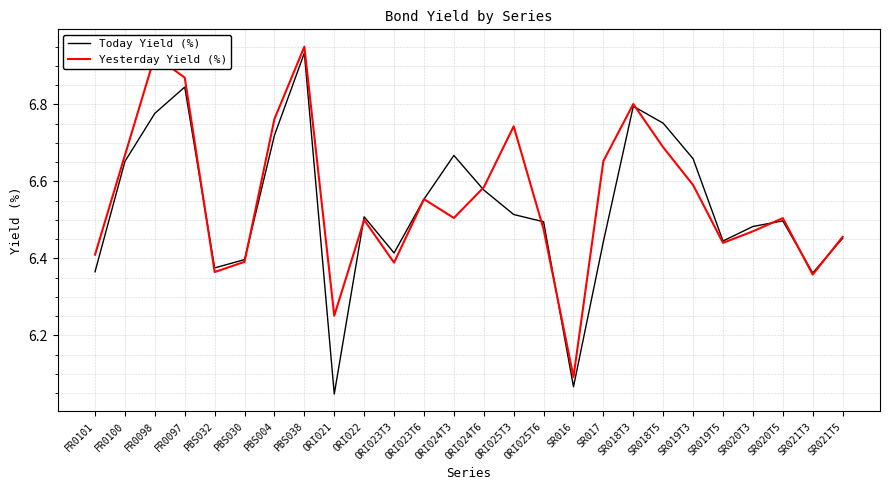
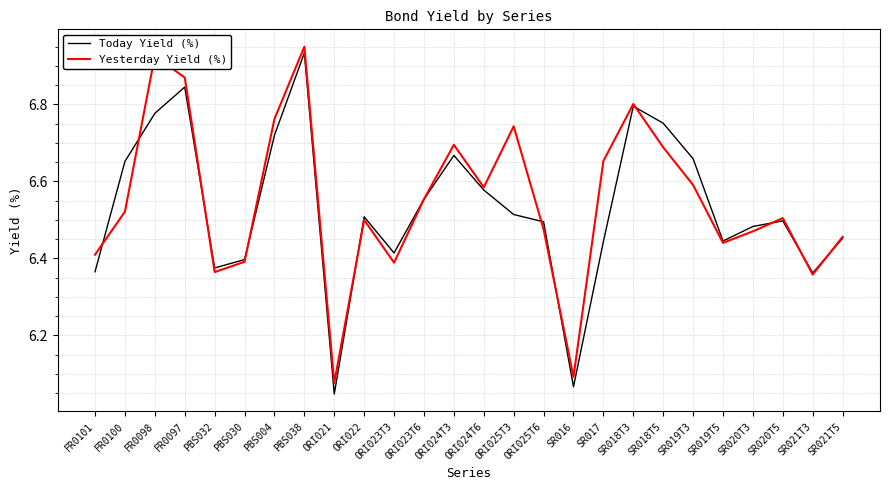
Yesterday Yield (%), FR0100: 6.67 -> 6.52
Yesterday Yield (%), ORI021: 6.25 -> 6.08
Yesterday Yield (%), ORI024T3: 6.51 -> 6.69
